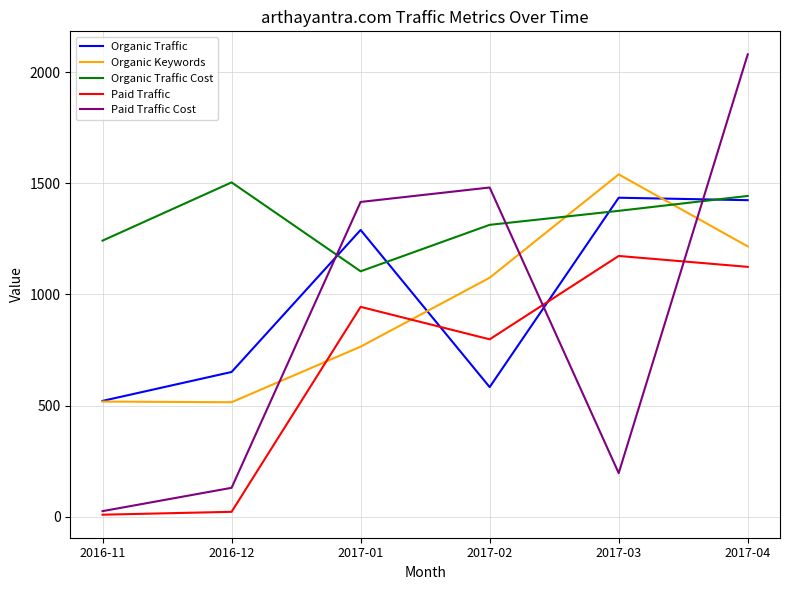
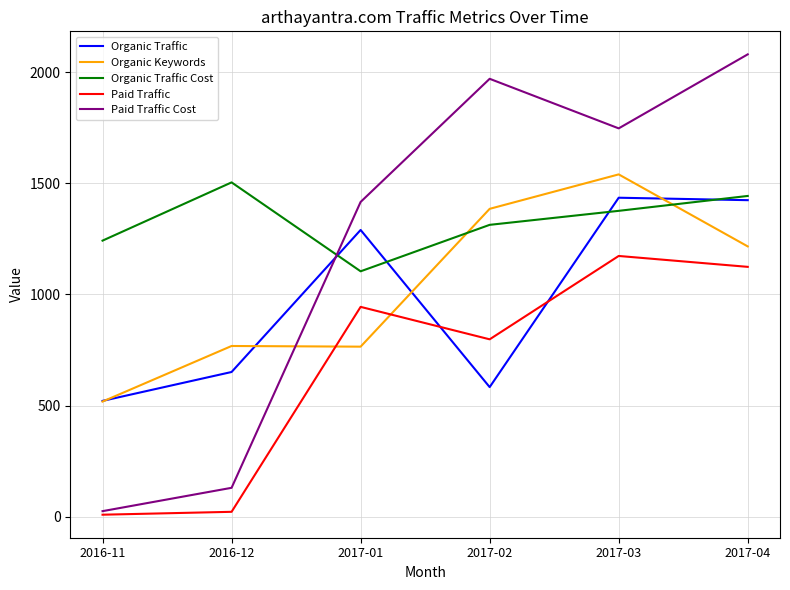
Organic Keywords, 2016-12: 520 -> 770
Organic Keywords, 2017-02: 1080 -> 1390
Paid Traffic Cost, 2017-02: 1480 -> 1970
Paid Traffic Cost, 2017-03: 200 -> 1750
